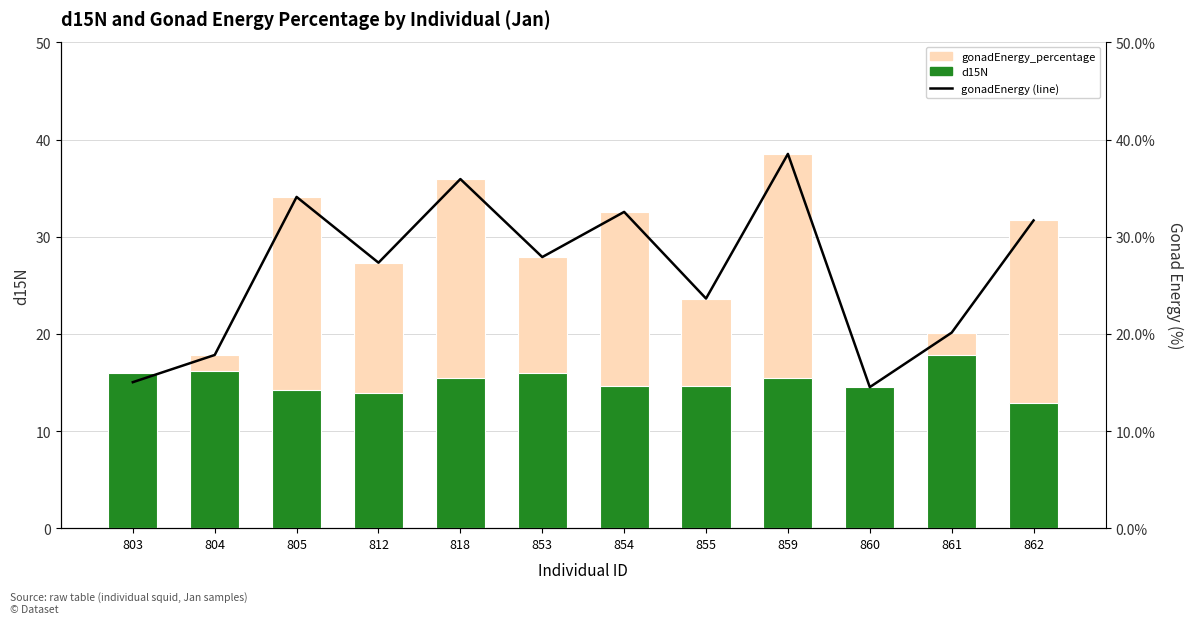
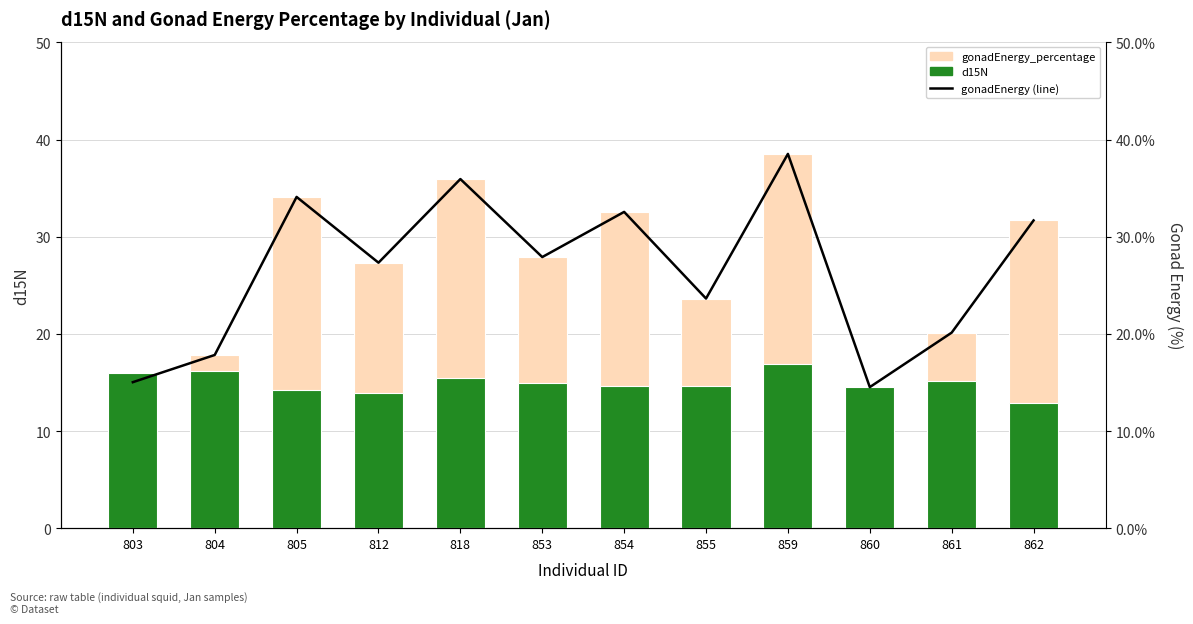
d15N, 853: 16 -> 15
d15N, 859: 15 -> 17
d15N, 861: 18 -> 15
